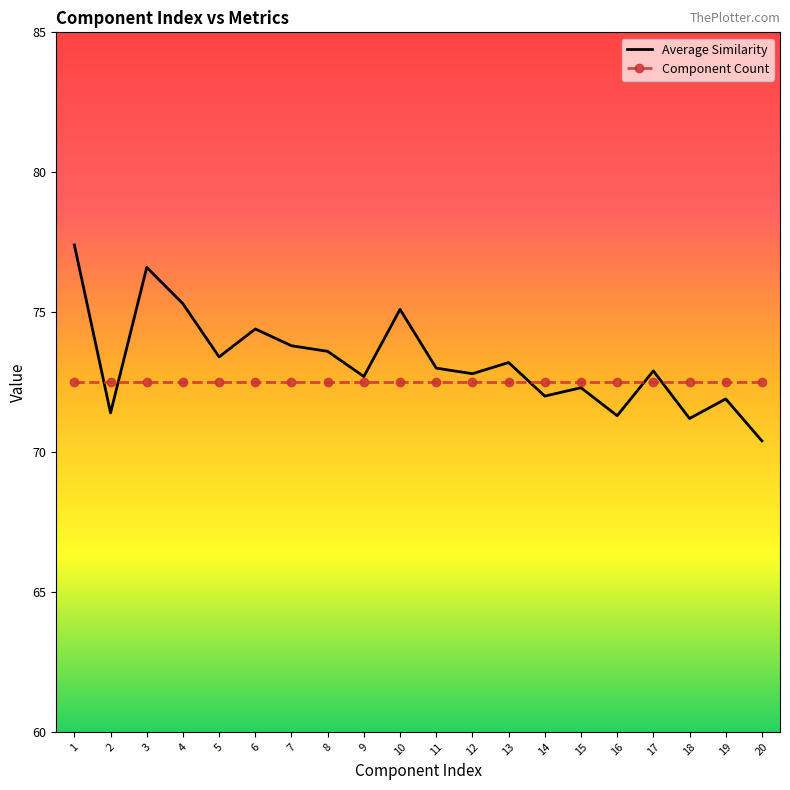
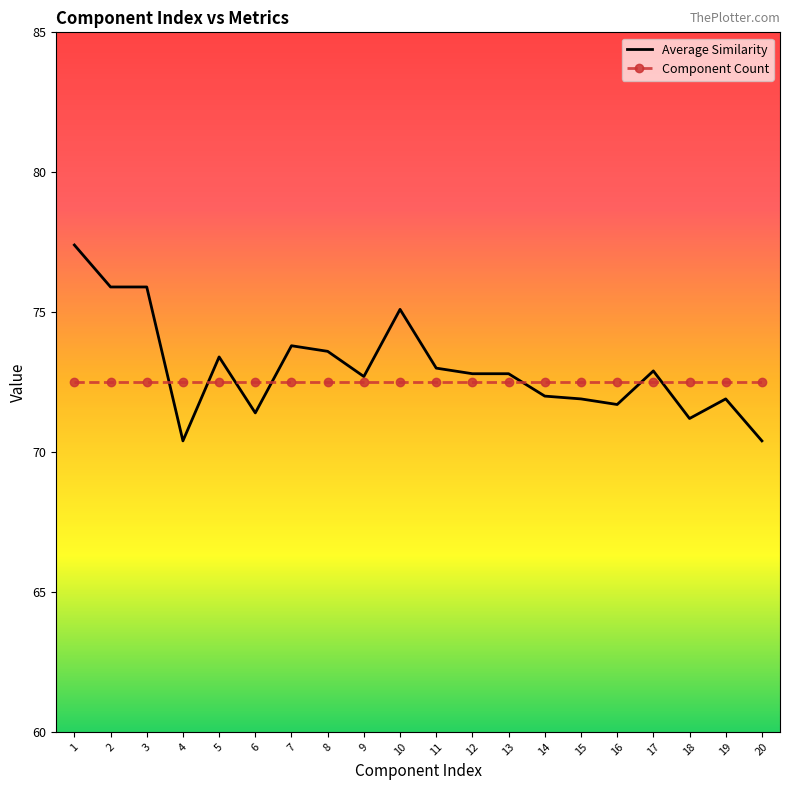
Average Similarity, 2: 71.4 -> 75.9
Average Similarity, 3: 76.6 -> 75.9
Average Similarity, 4: 75.3 -> 70.4
Average Similarity, 6: 74.4 -> 71.4
Average Similarity, 13: 73.2 -> 72.8
Average Similarity, 15: 72.3 -> 71.9
Average Similarity, 16: 71.3 -> 71.7
